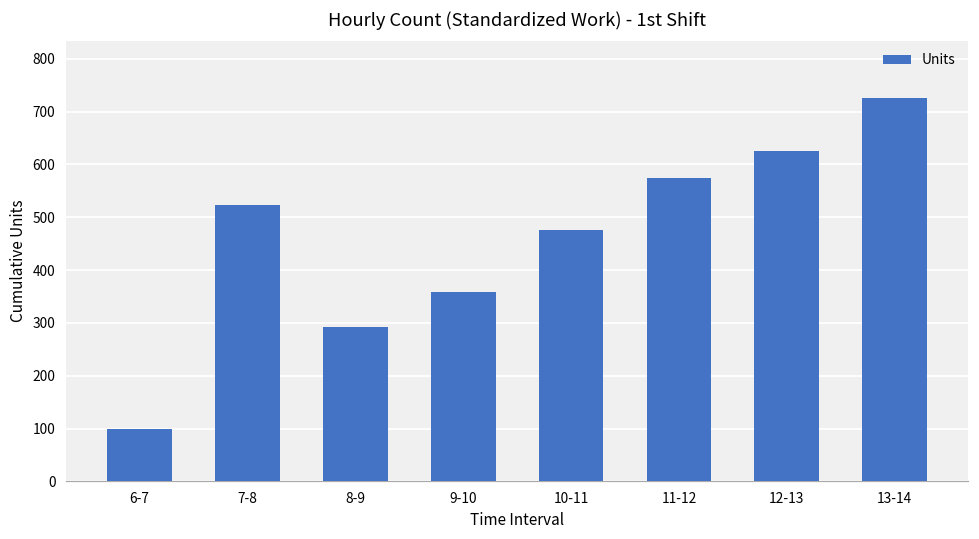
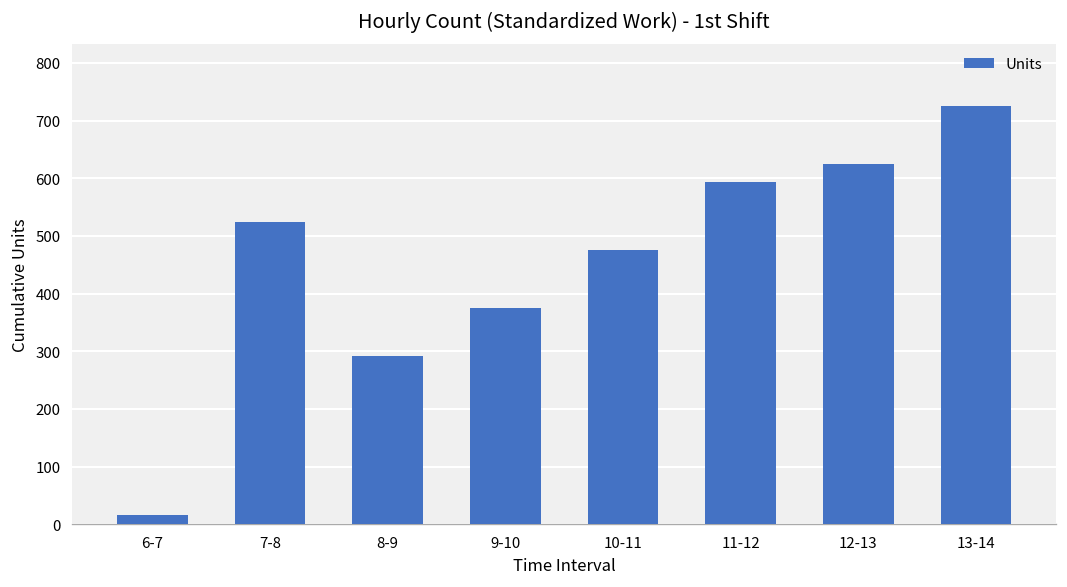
6-7: 100 -> 20
9-10: 360 -> 380
11-12: 580 -> 590
